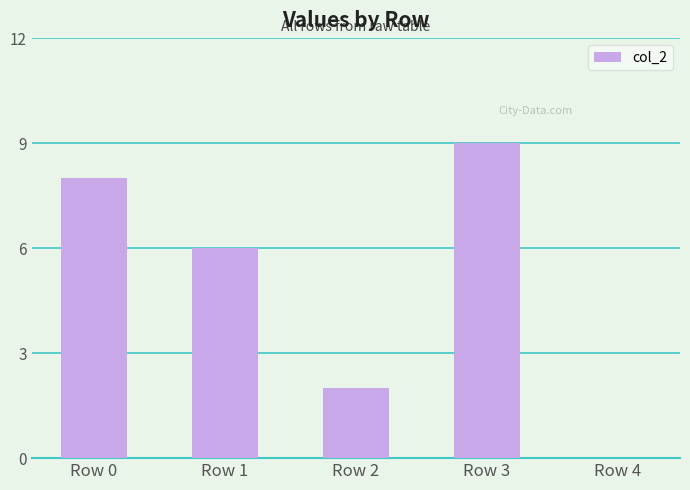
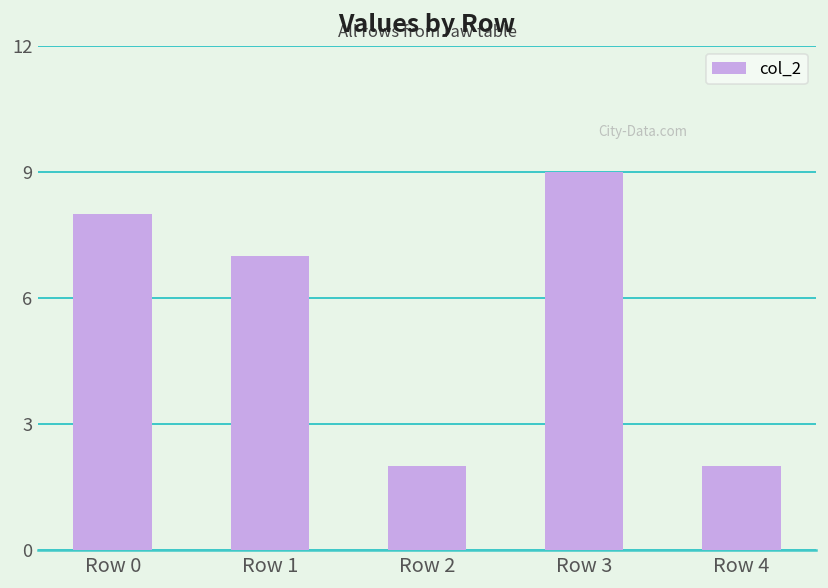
Row 1: 6 -> 7
Row 4: 0 -> 2
